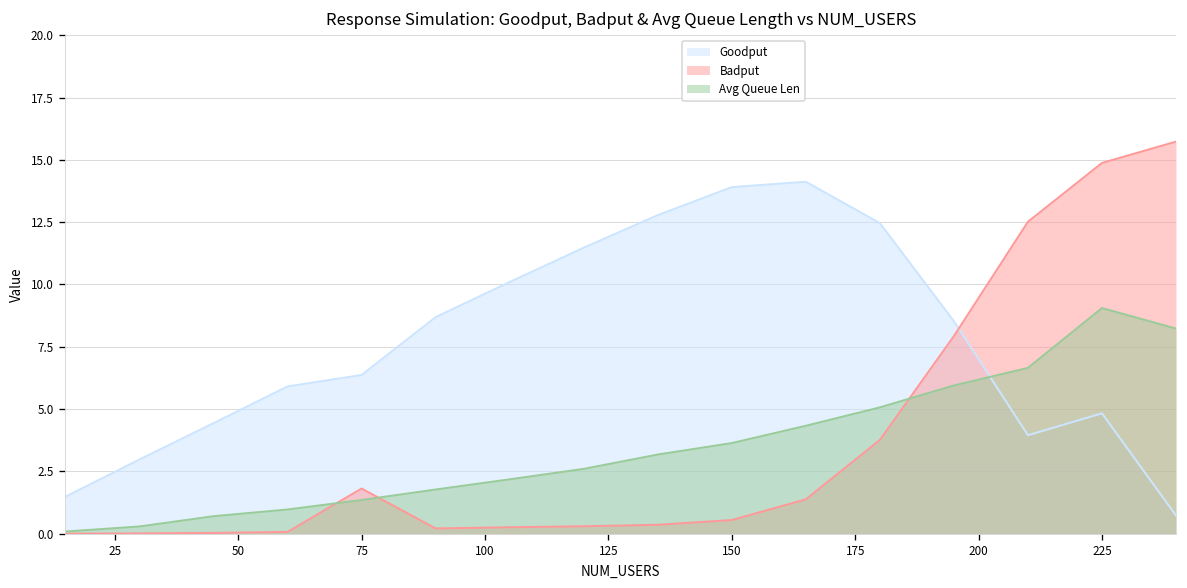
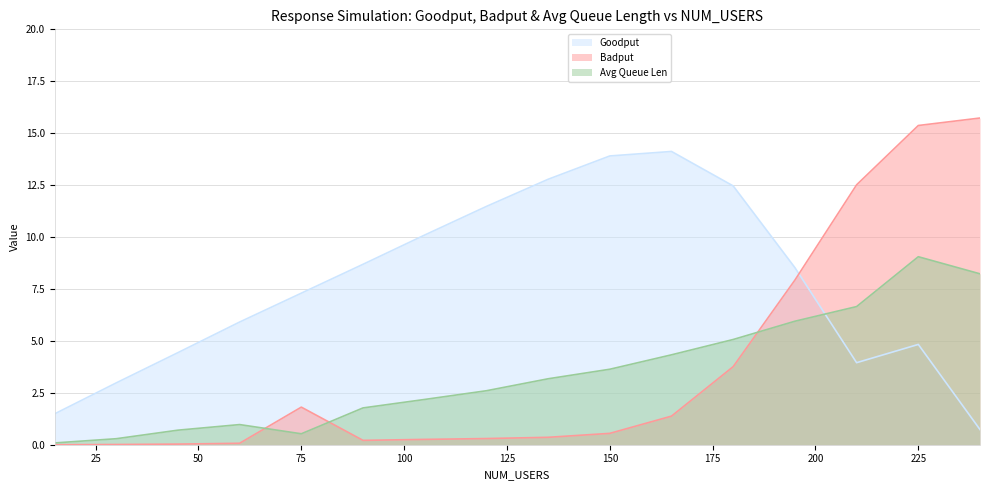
Goodput, 75: 6.4 -> 7.3
Avg Queue Len, 75: 1.3 -> 0.5
Badput, 225: 14.9 -> 15.4
